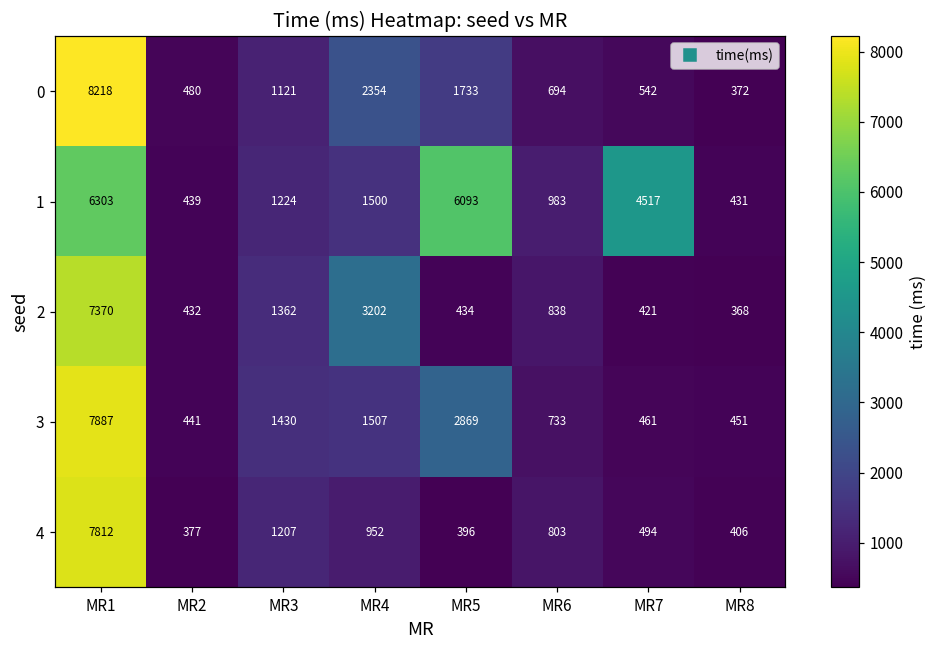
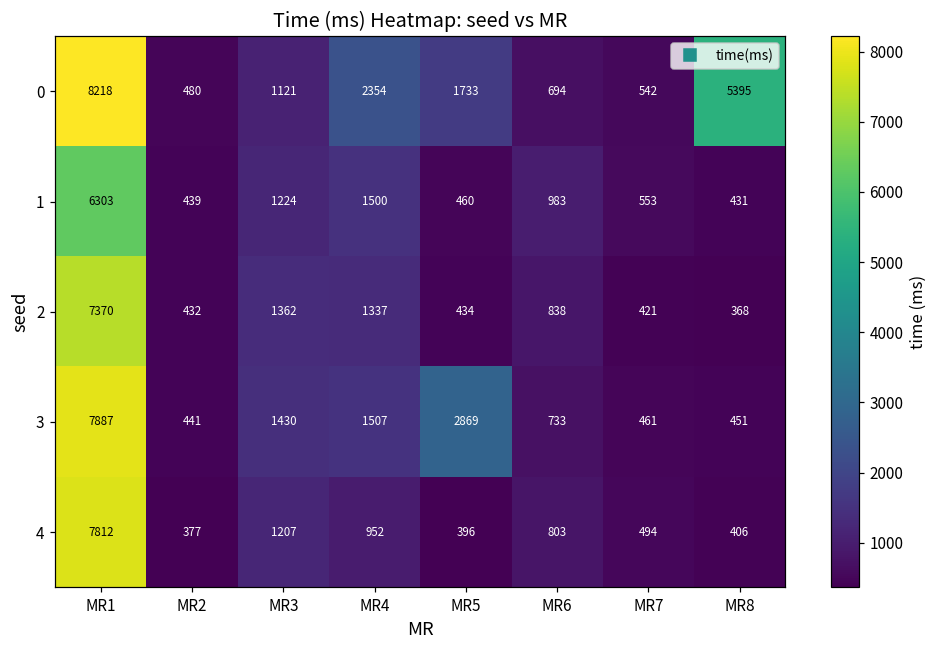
0, MR8: 372 -> 5395
1, MR5: 6093 -> 460
1, MR7: 4517 -> 553
2, MR4: 3202 -> 1337
